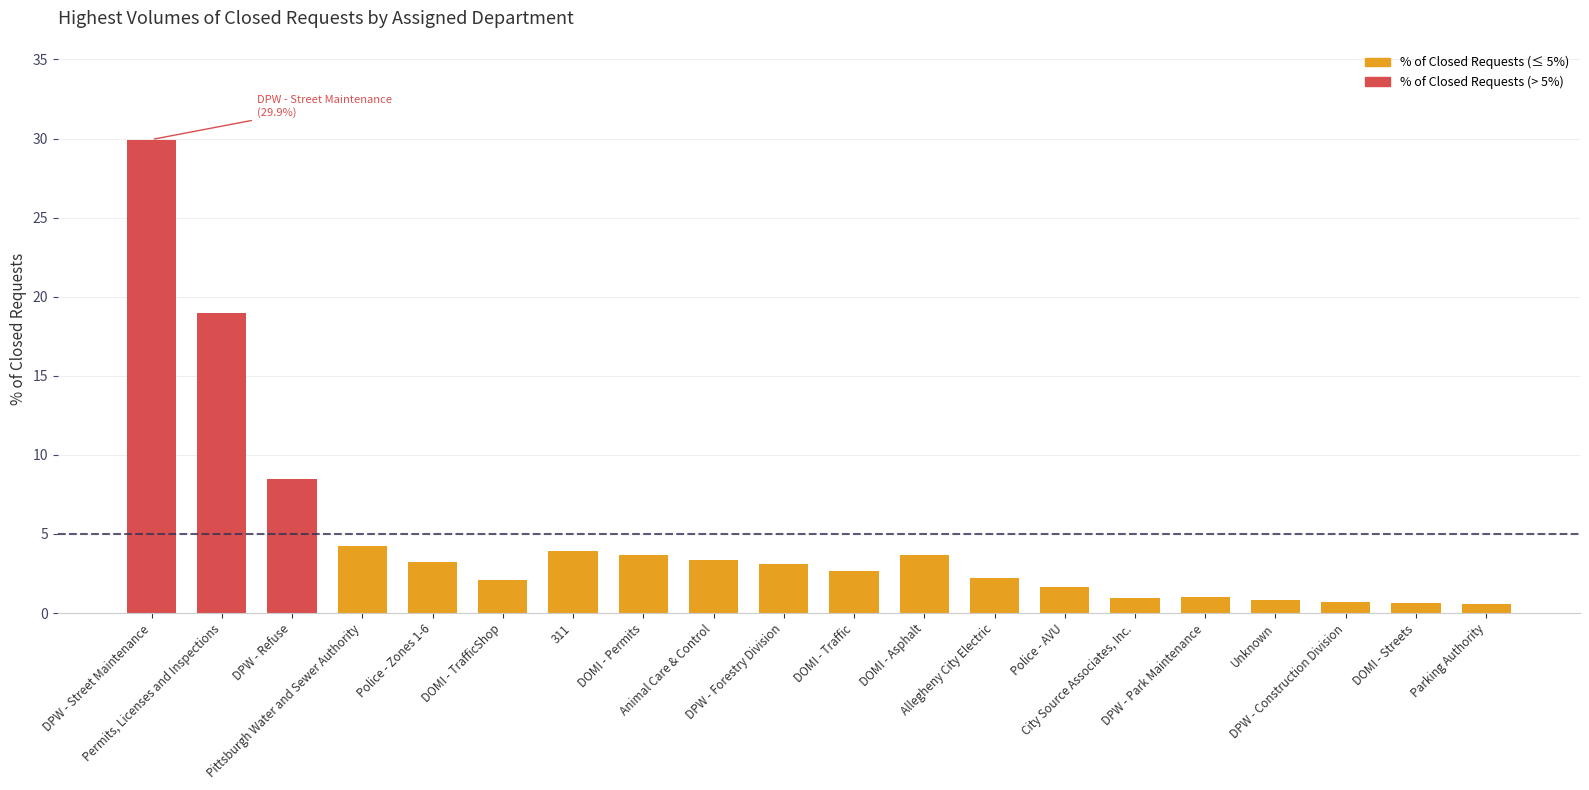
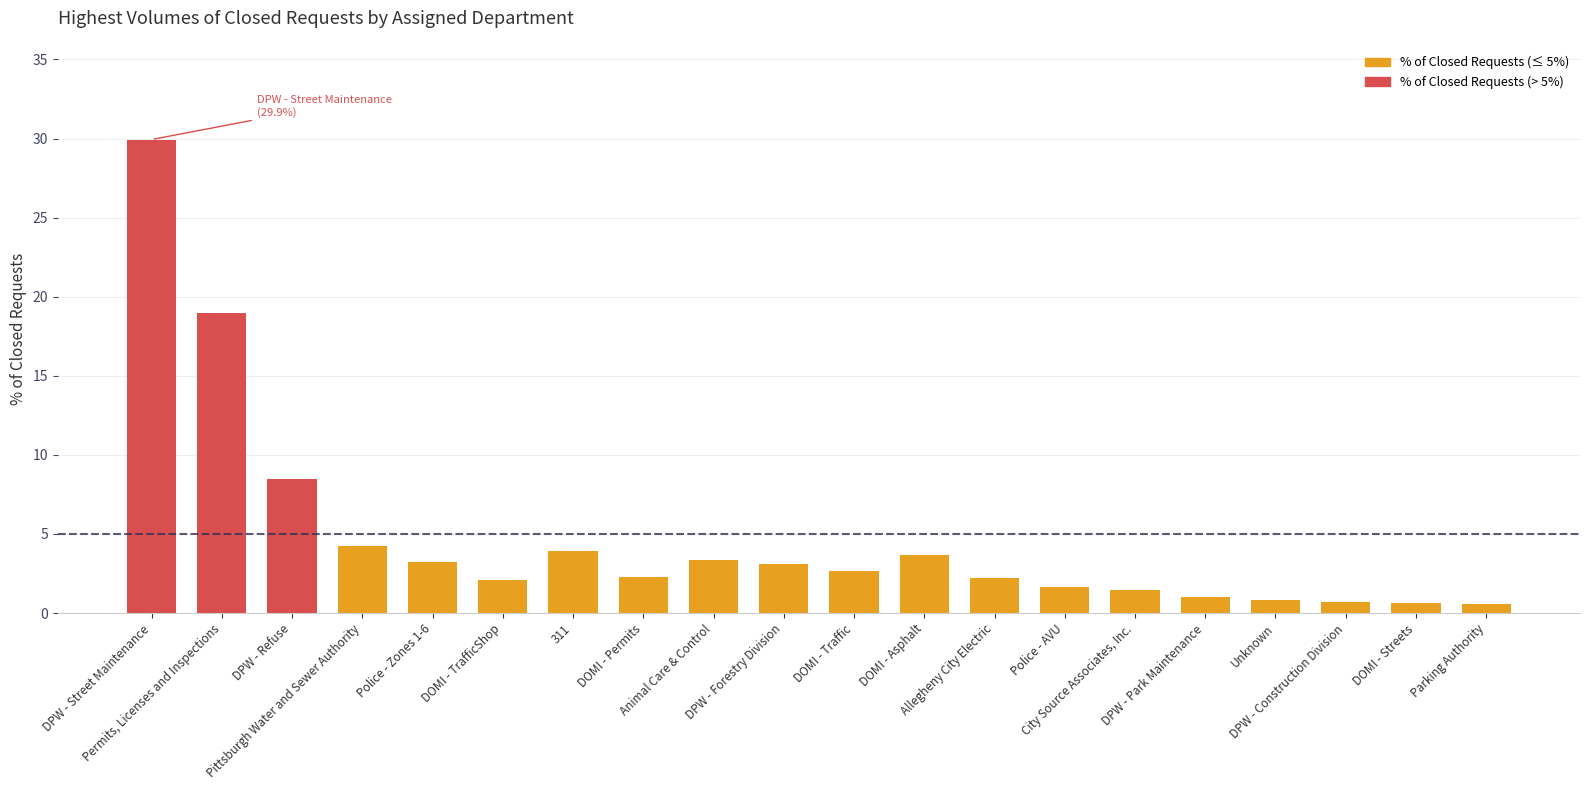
% of Closed Requests (≤ 5%), DOMI - Permits: 3.7 -> 2.3
% of Closed Requests (≤ 5%), City Source Associates, Inc.: 1.0 -> 1.5
